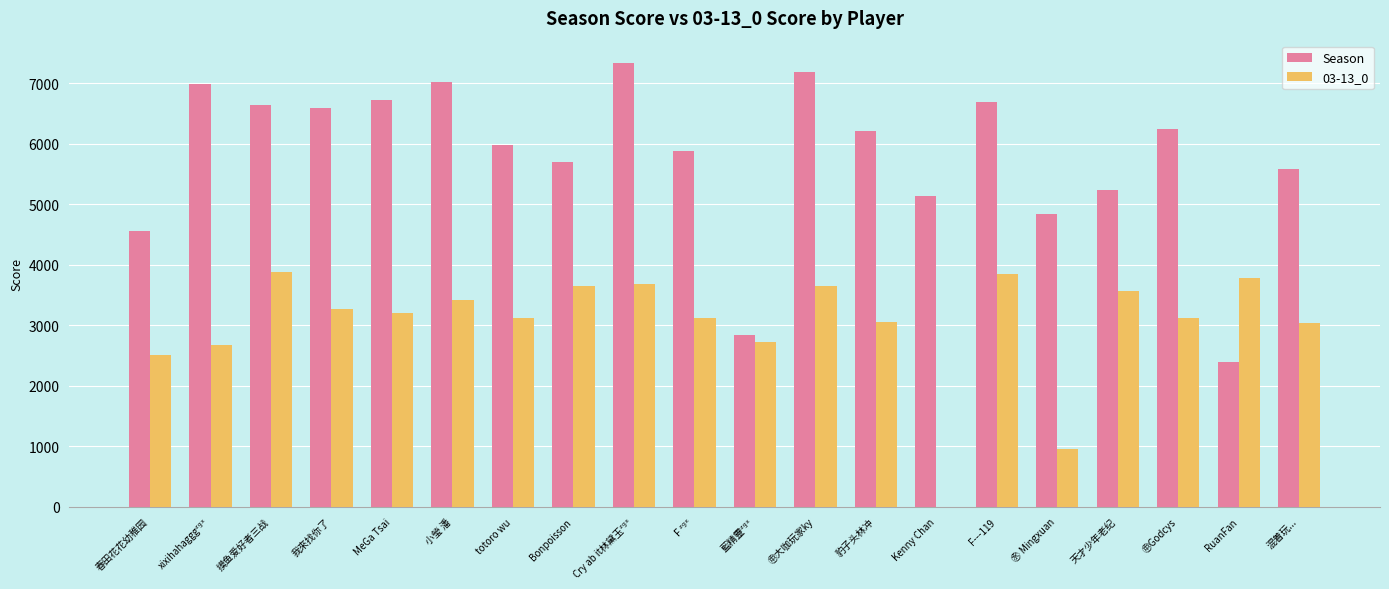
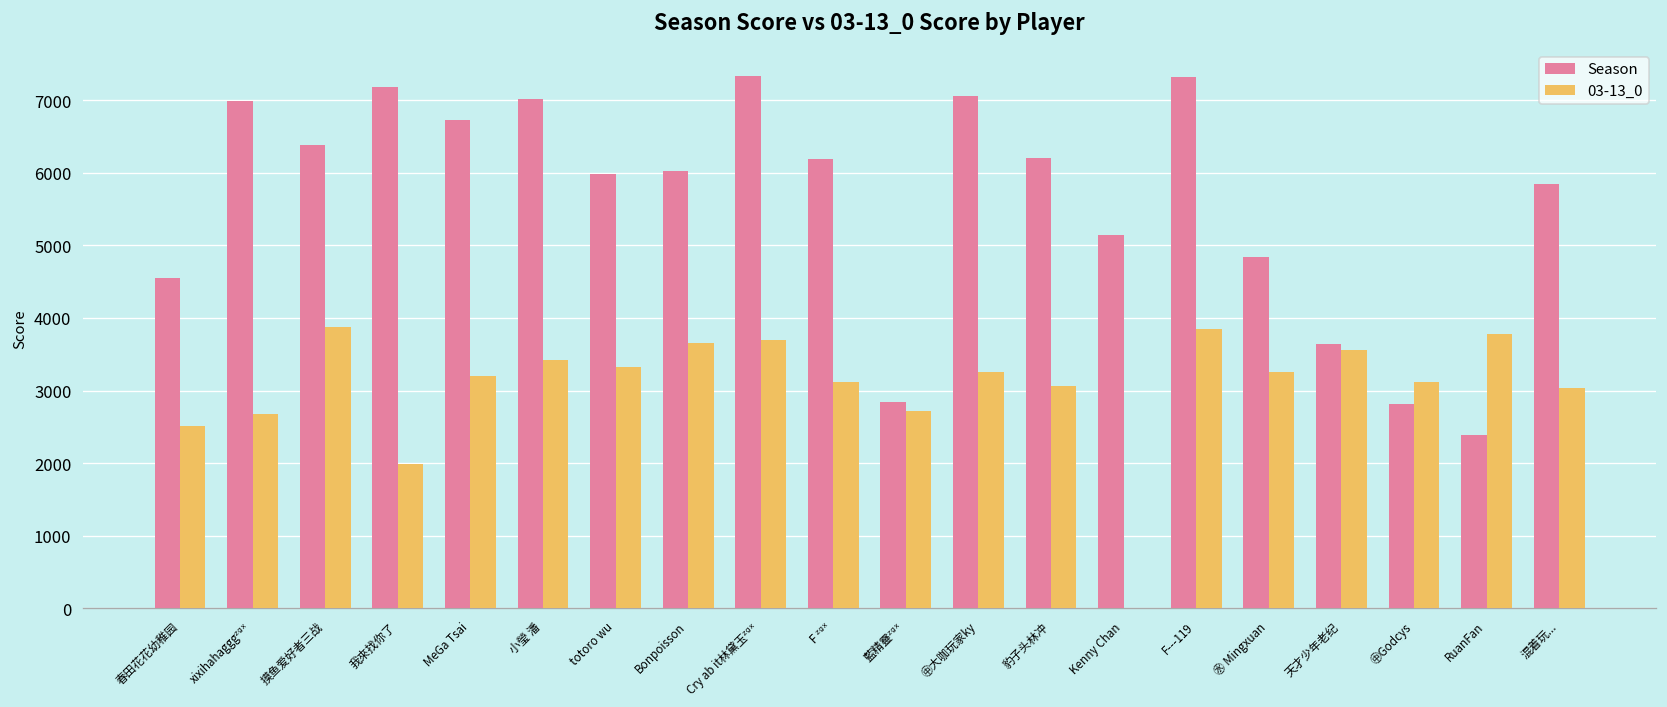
Season, 摸鱼爱好者三战: 6600 -> 6400
Season, 我來找你了: 6600 -> 7200
03-13_0, 我來找你了: 3300 -> 2000
03-13_0, totoro wu: 3100 -> 3300
Season, Bonpoisson: 5700 -> 6000
Season, F ᶻᵍˣ: 5900 -> 6200
Season, ㊥大咖玩家ky: 7200 -> 7100
03-13_0, ㊥大咖玩家ky: 3600 -> 3300
Season, F---119: 6700 -> 7300
03-13_0, ㊌ Mingxuan: 1000 -> 3300
Season, 天才少年老纪: 5200 -> 3600
Season, ㊥Godcys: 6200 -> 2800
Season, 混着玩...: 5600 -> 5800
